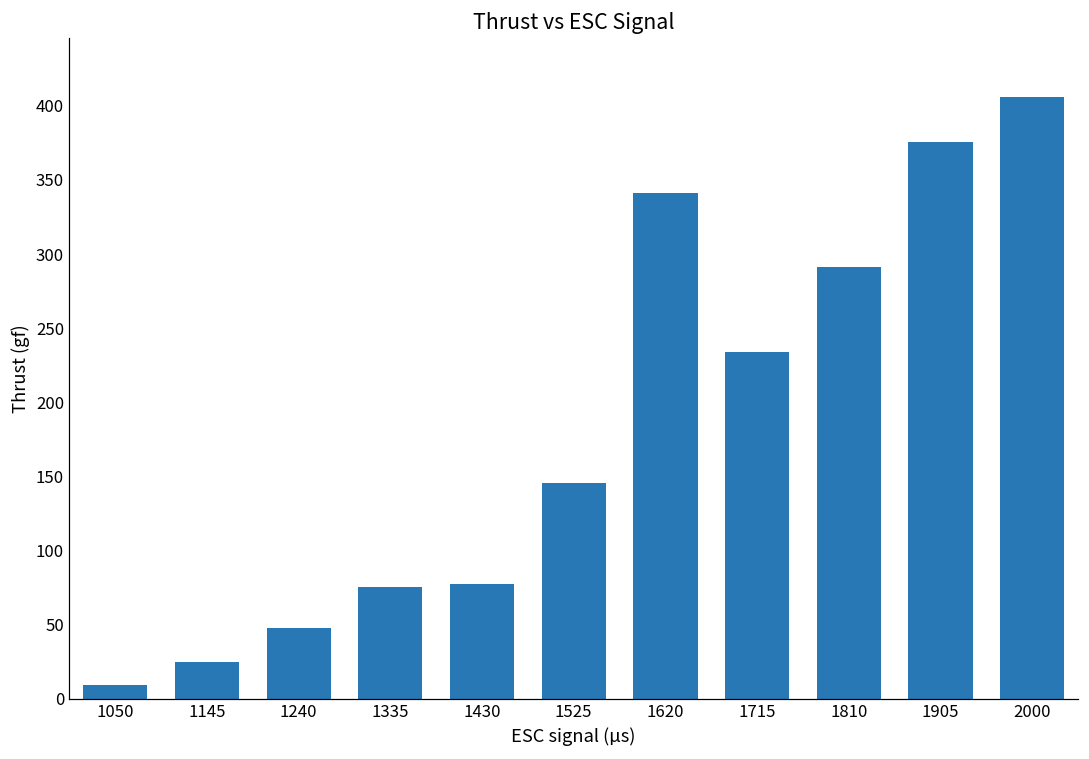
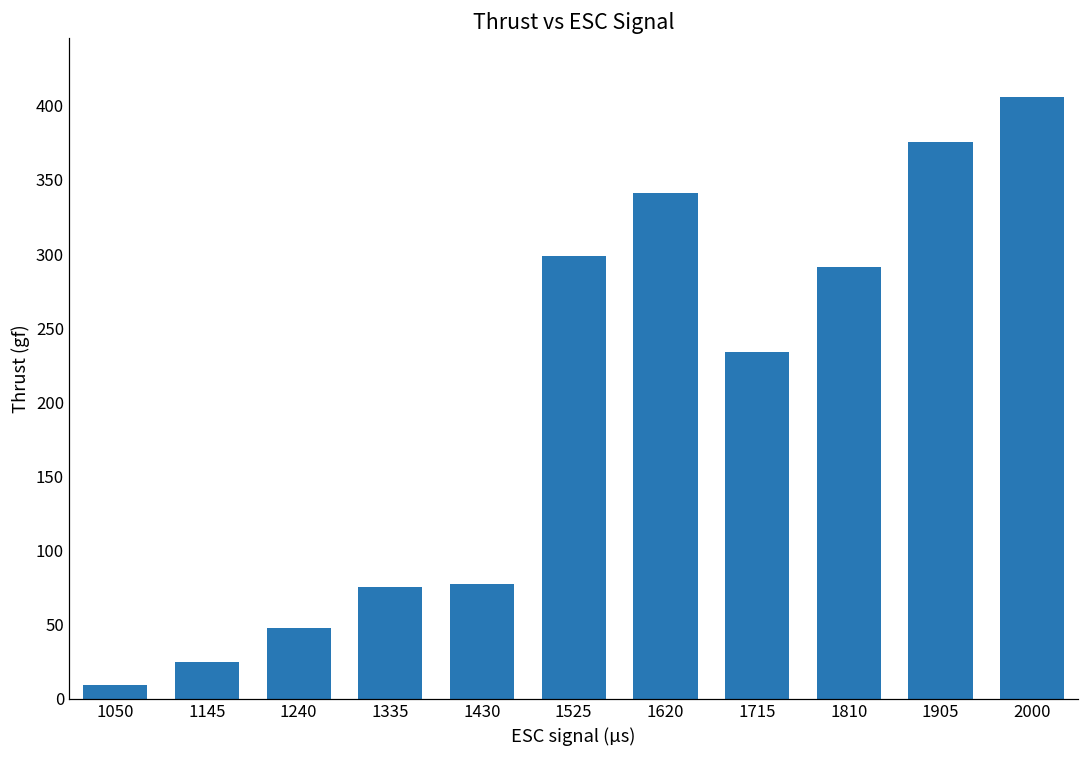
1525: 146 -> 298
